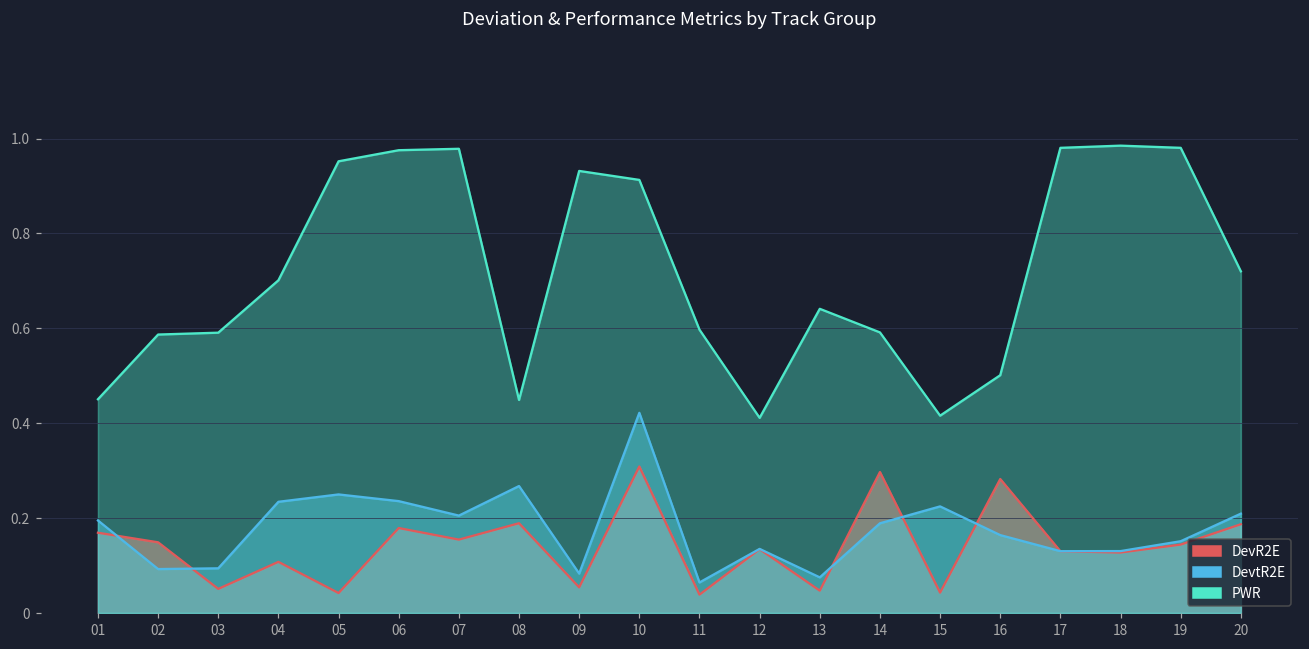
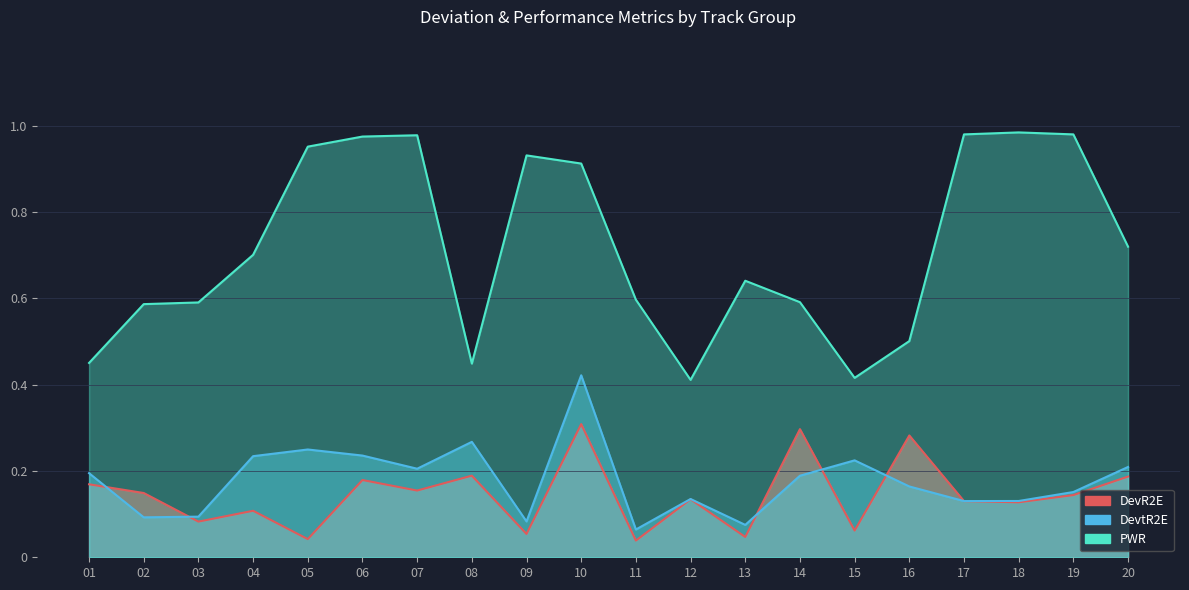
DevR2E, 03: 0.05 -> 0.08
DevR2E, 15: 0.04 -> 0.06
